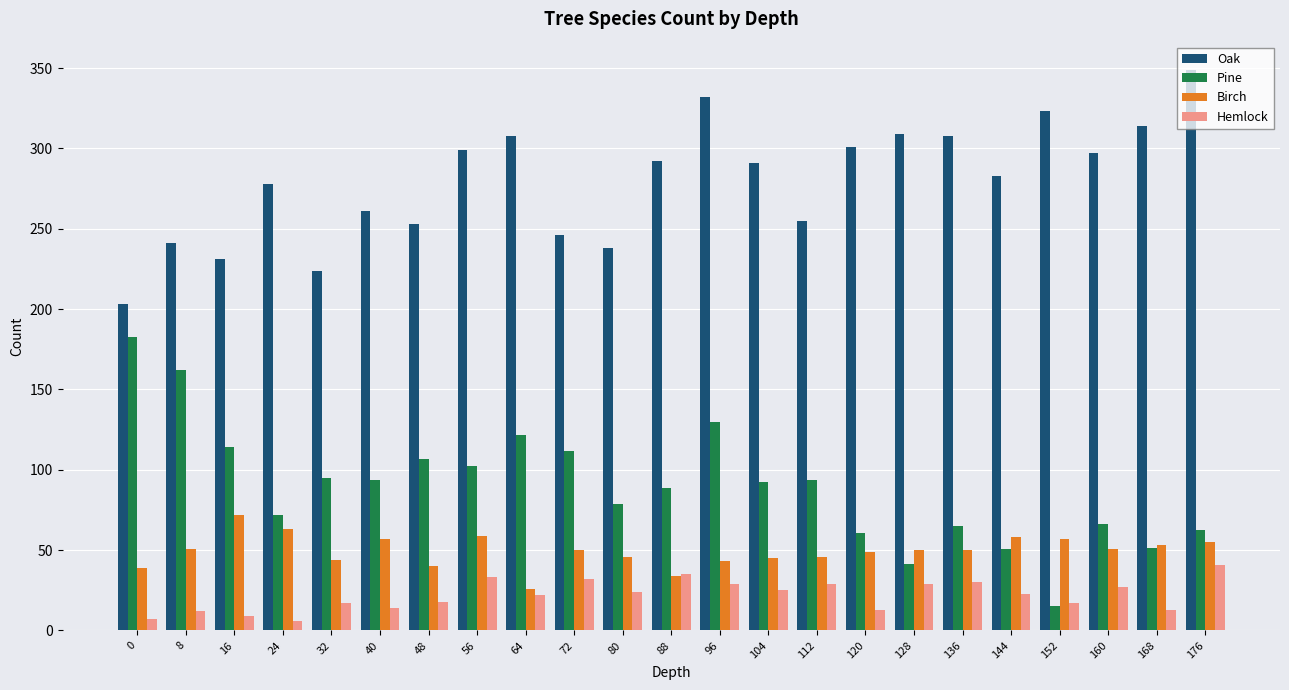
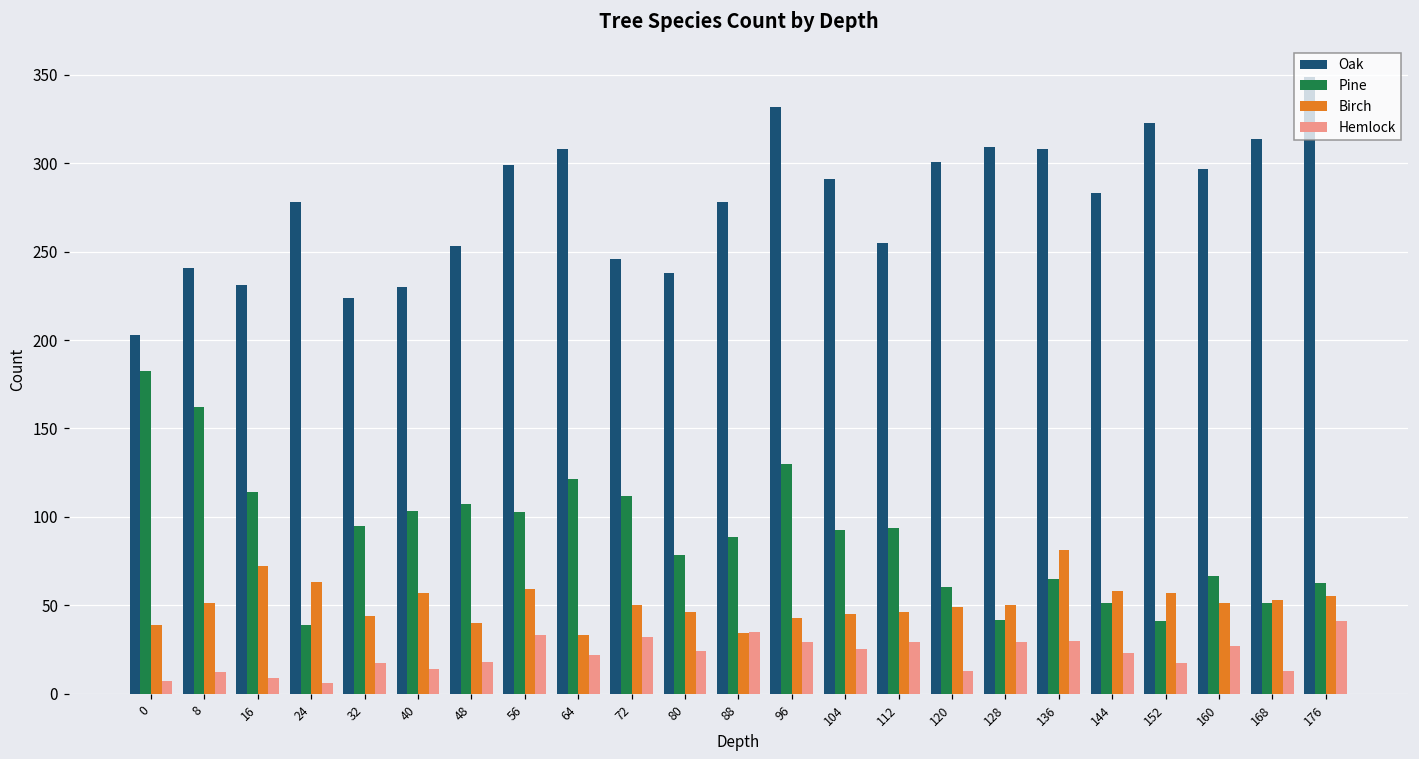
Pine, 24: 72 -> 39
Oak, 40: 261 -> 230
Pine, 40: 93 -> 104
Birch, 64: 26 -> 33
Oak, 88: 292 -> 278
Birch, 136: 50 -> 81
Pine, 152: 15 -> 41
